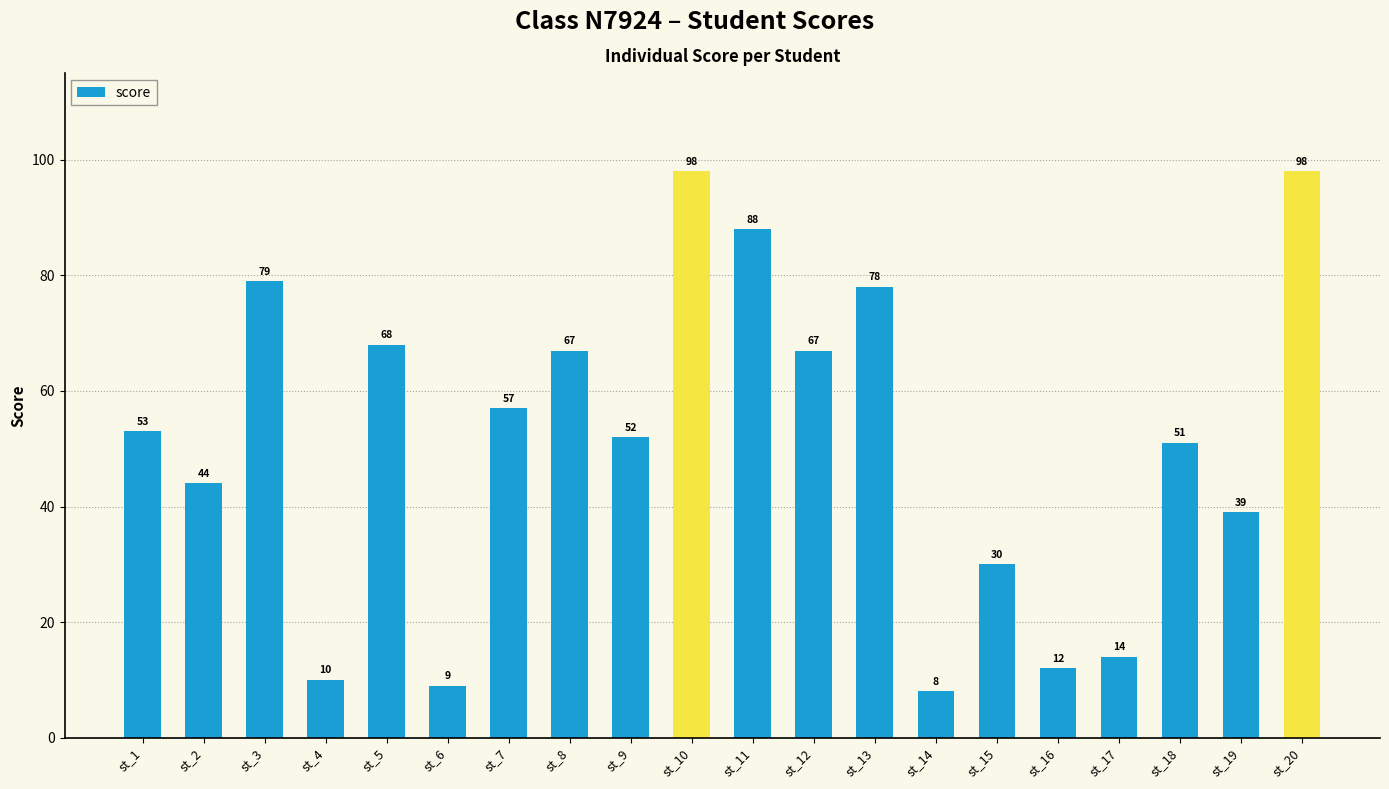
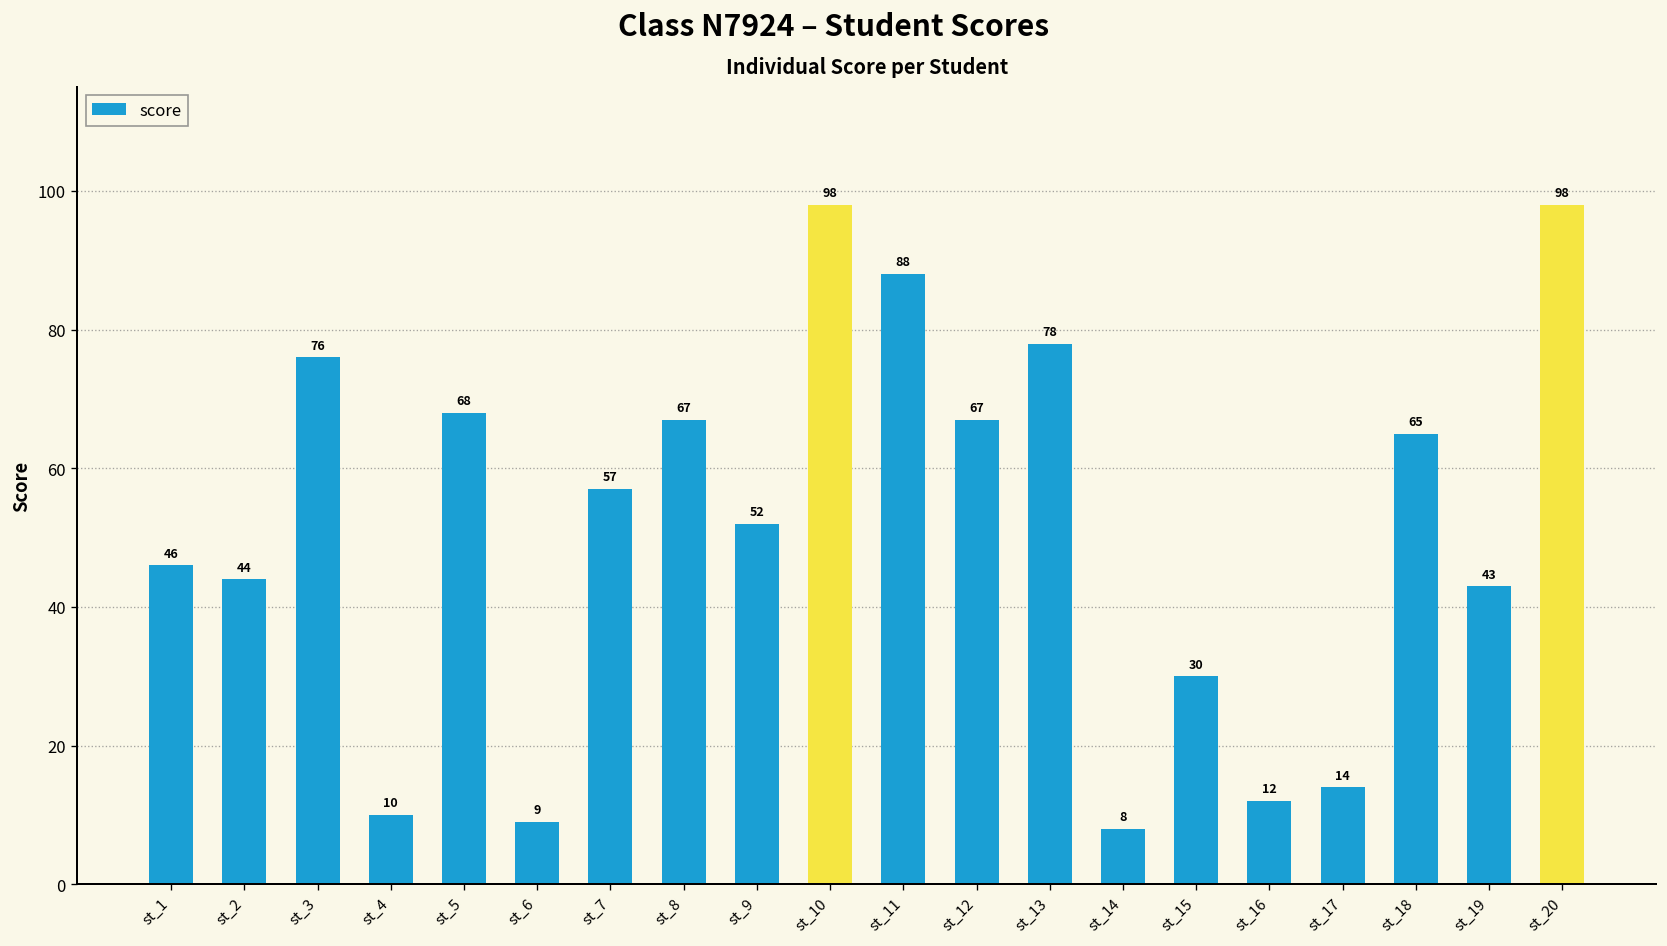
st_1: 53 -> 46
st_3: 79 -> 76
st_18: 51 -> 65
st_19: 39 -> 43
